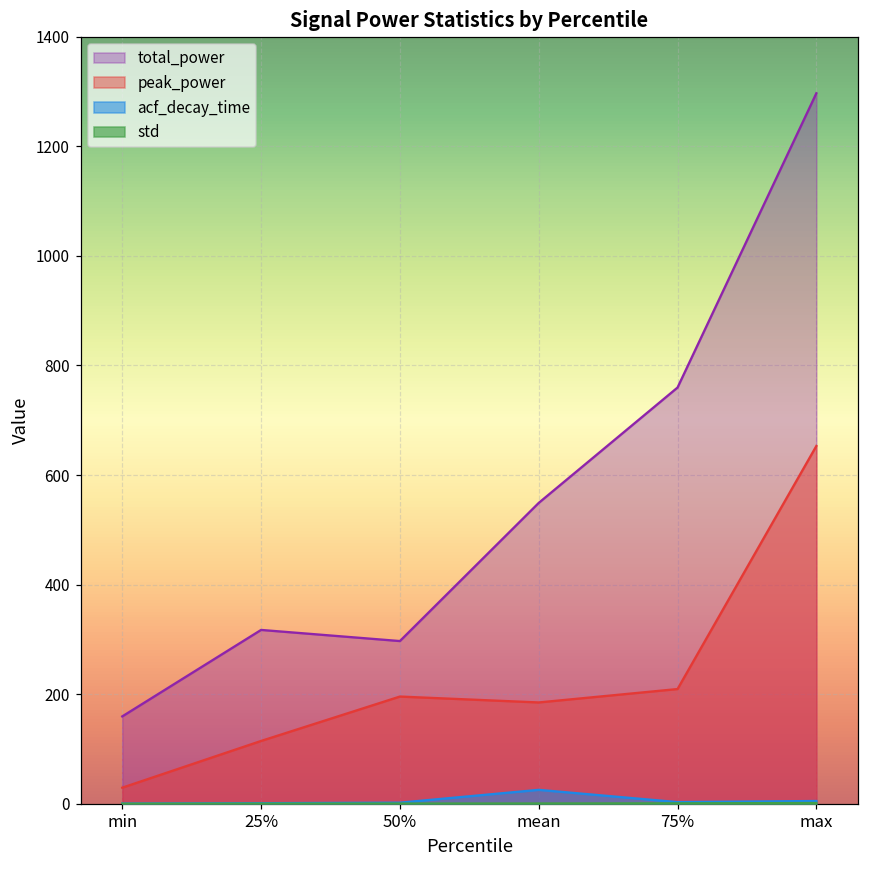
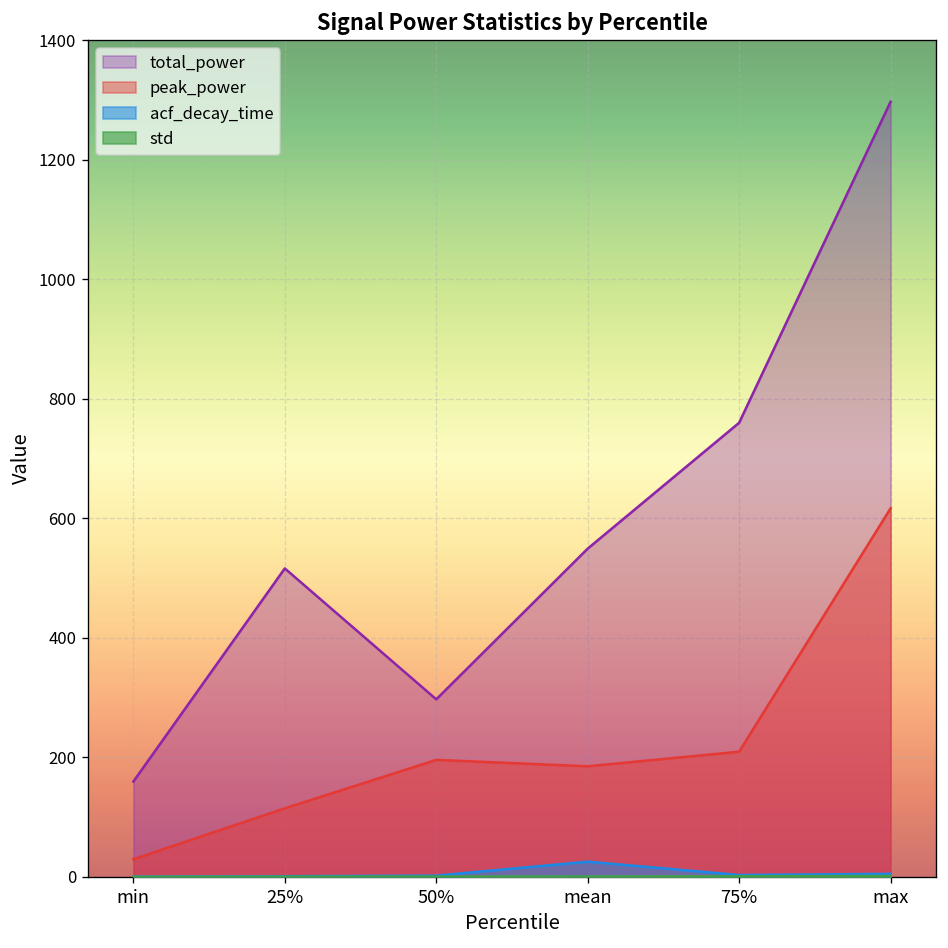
total_power, 25%: 320 -> 520
peak_power, max: 650 -> 620
